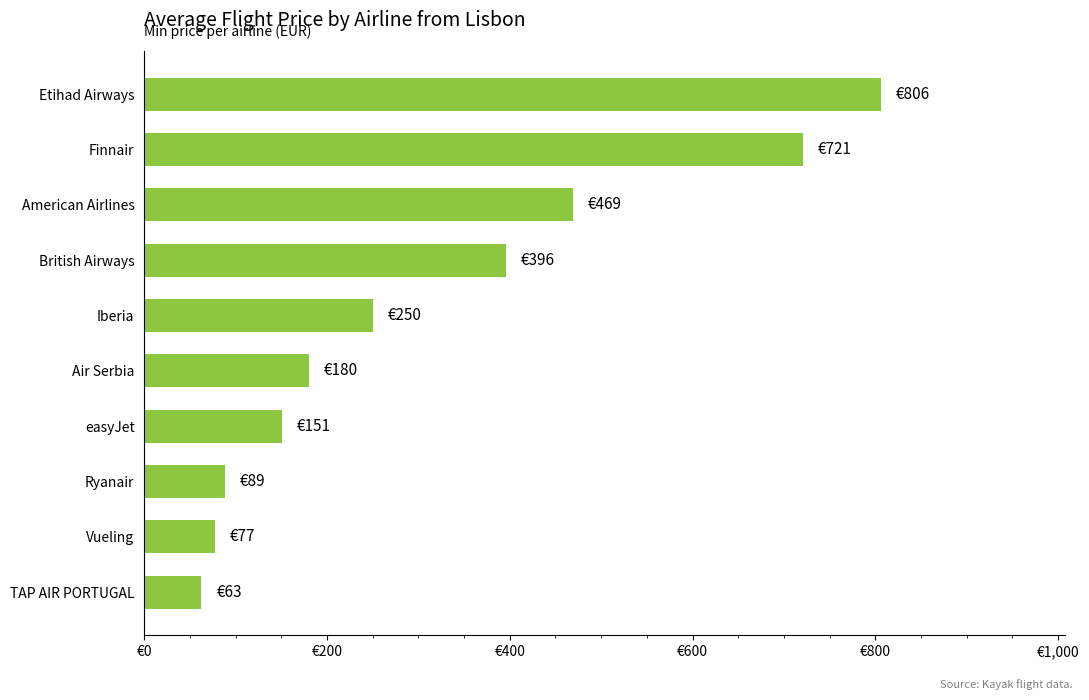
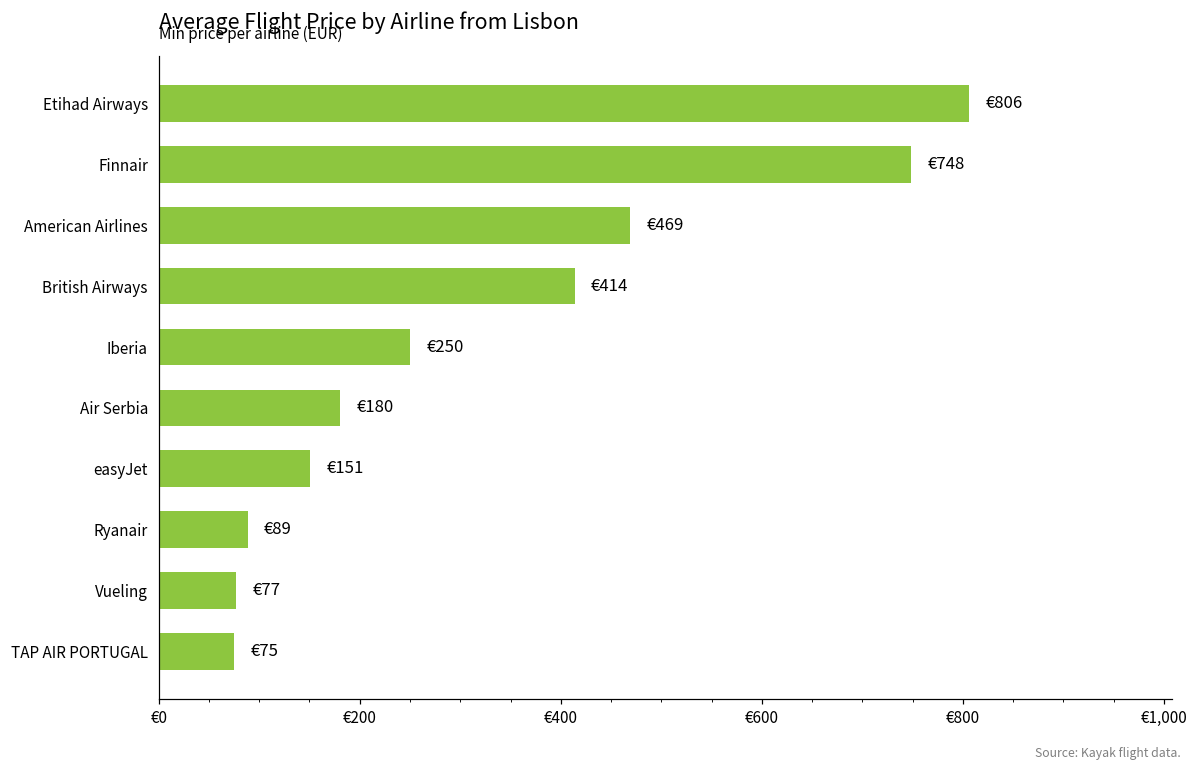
Finnair: €721 -> €748
British Airways: €396 -> €414
TAP AIR PORTUGAL: €63 -> €75
